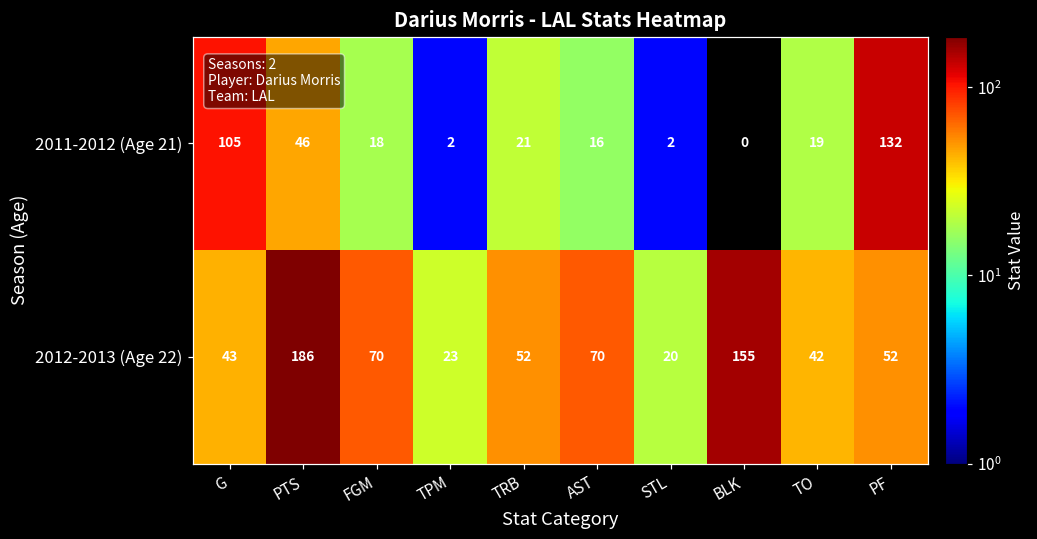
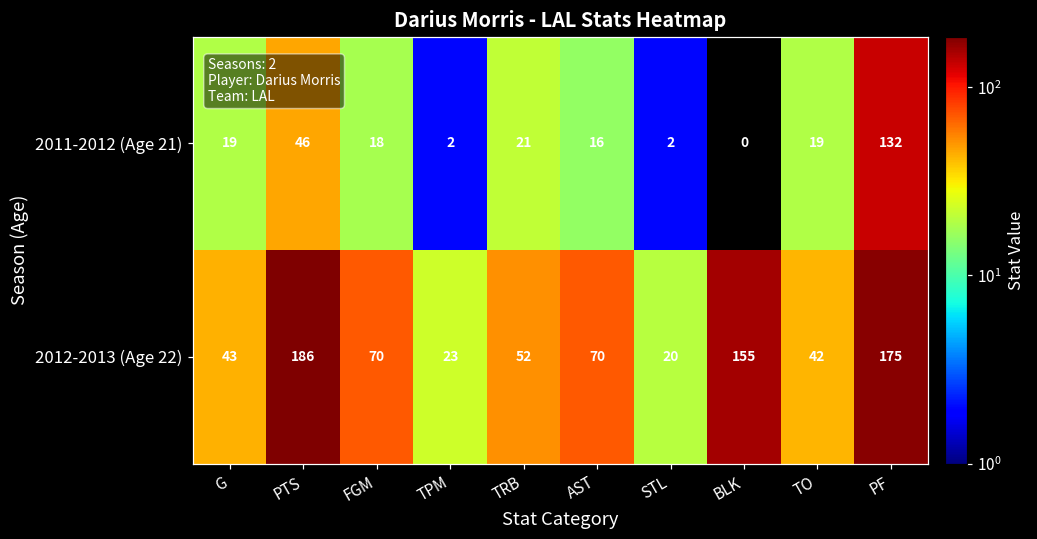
2011-2012 (Age 21), G: 105 -> 19
2012-2013 (Age 22), PF: 52 -> 175
